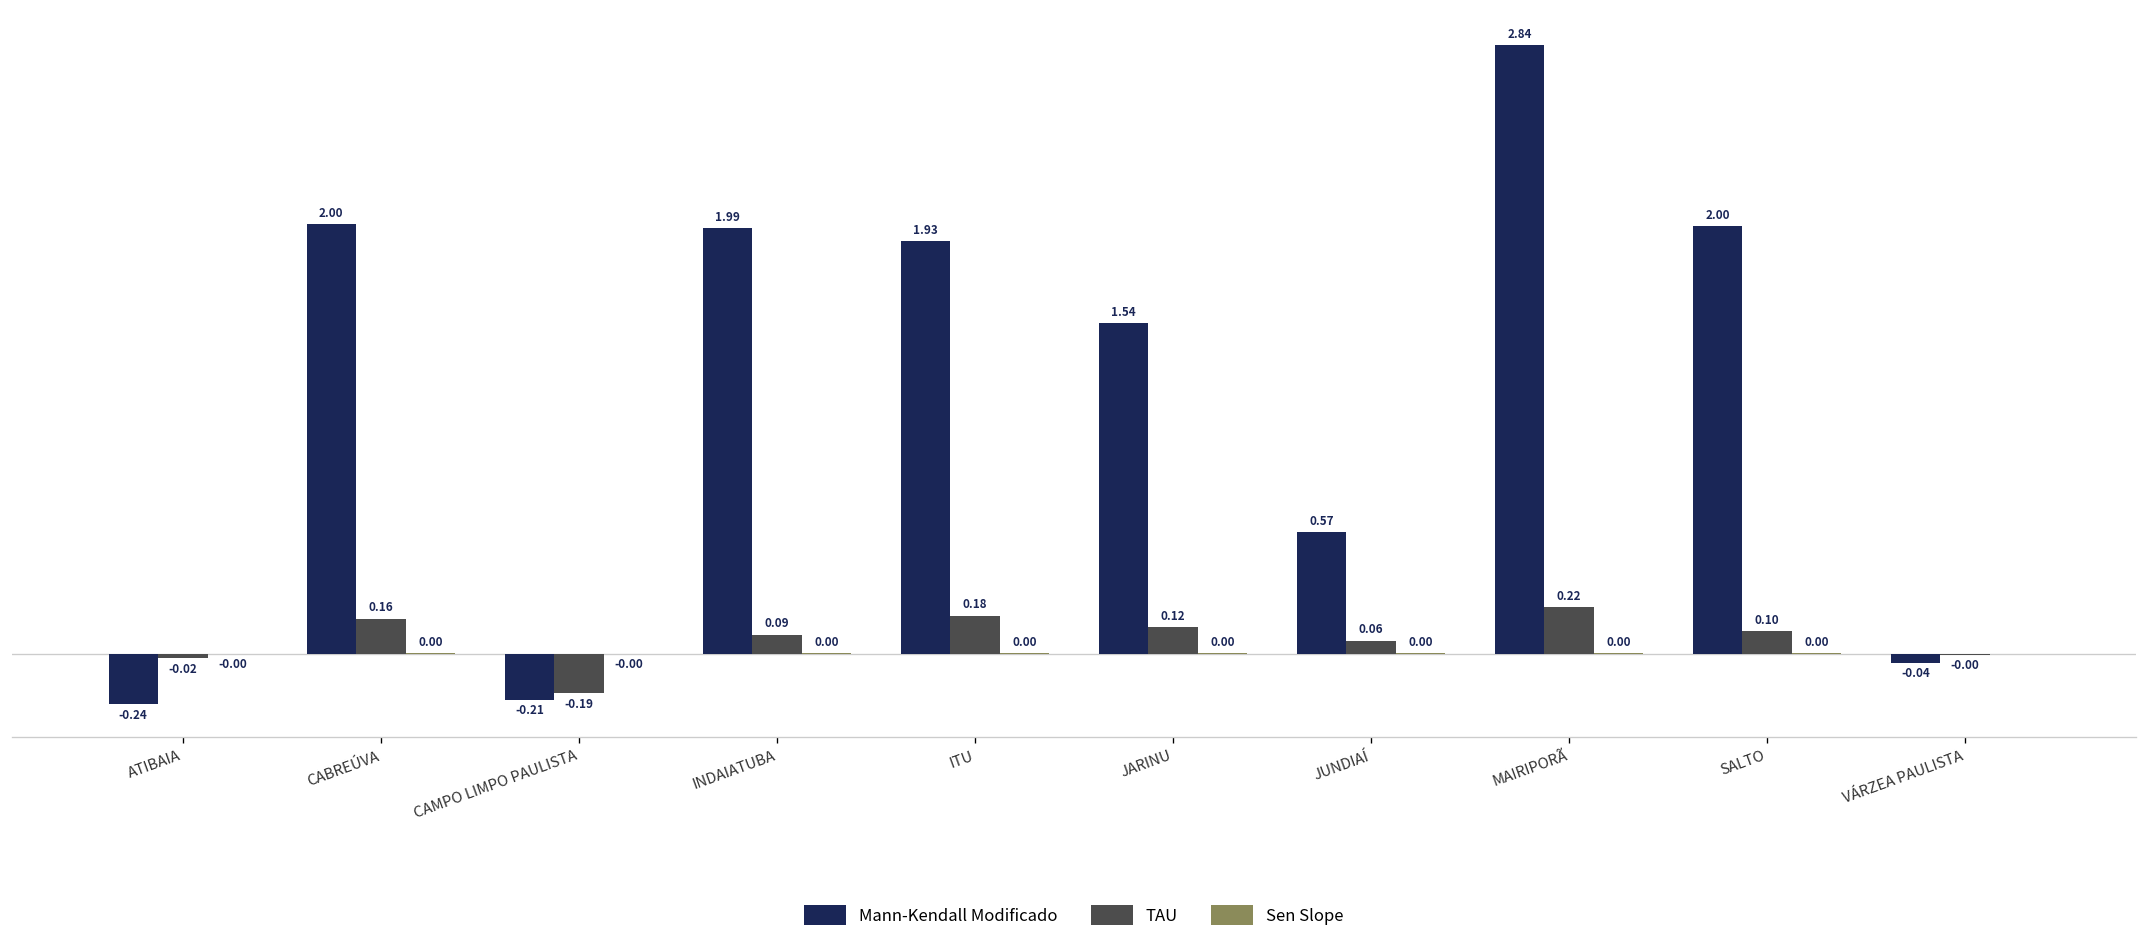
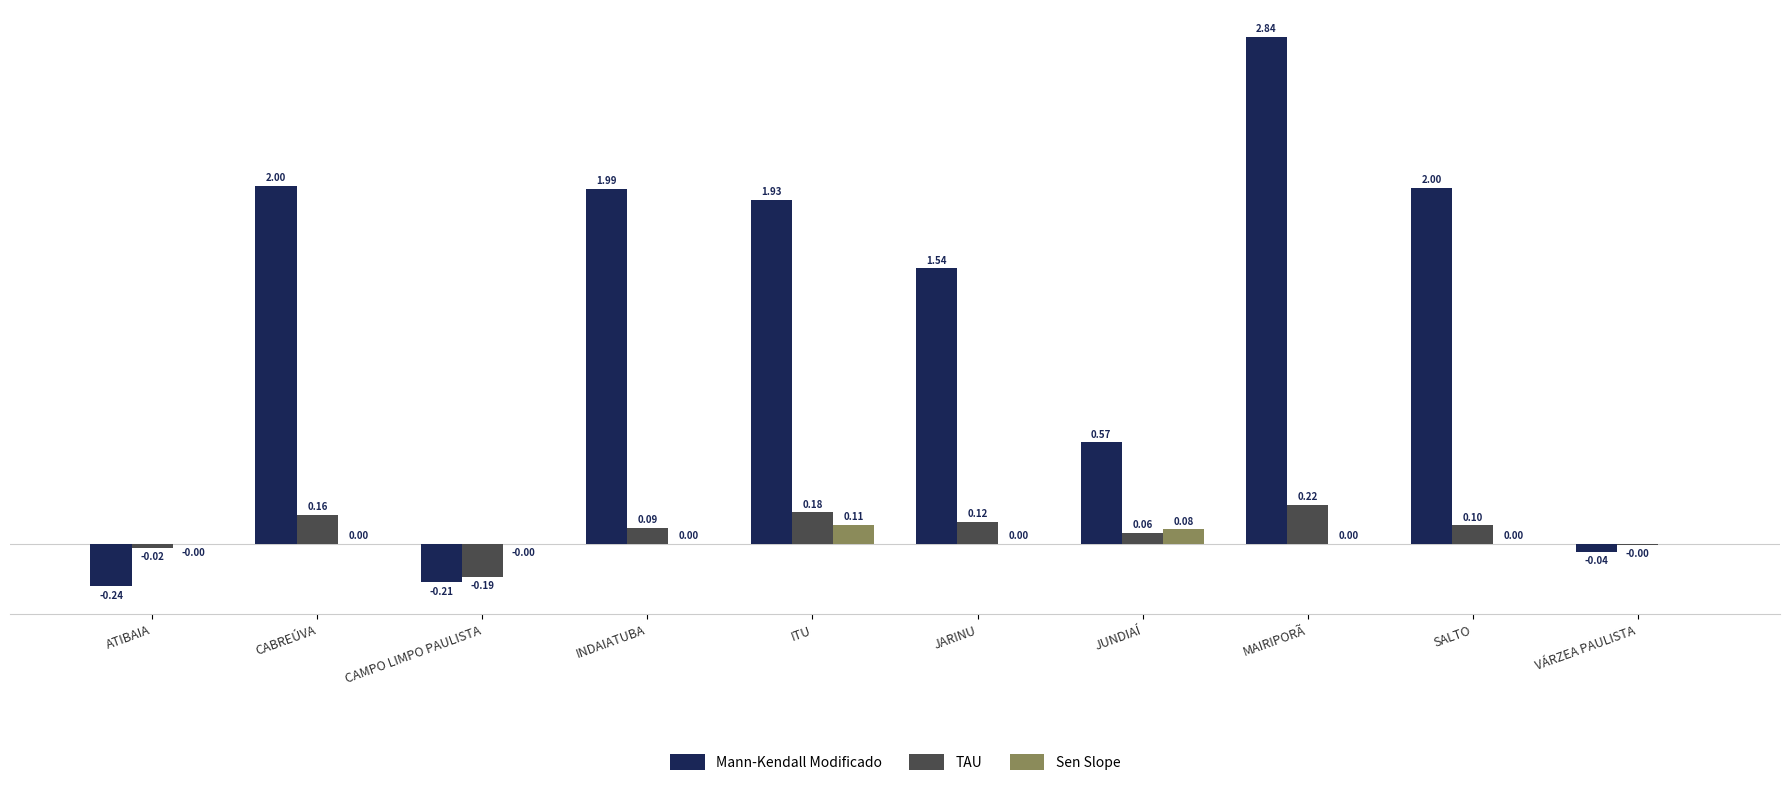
Sen Slope, ITU: 0.00 -> 0.11
Sen Slope, JUNDIAÍ: 0.00 -> 0.08
